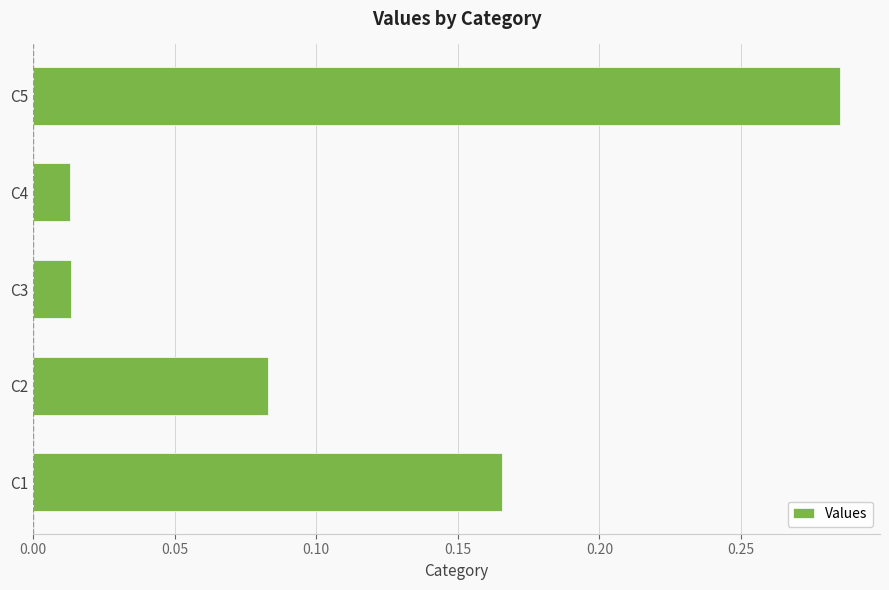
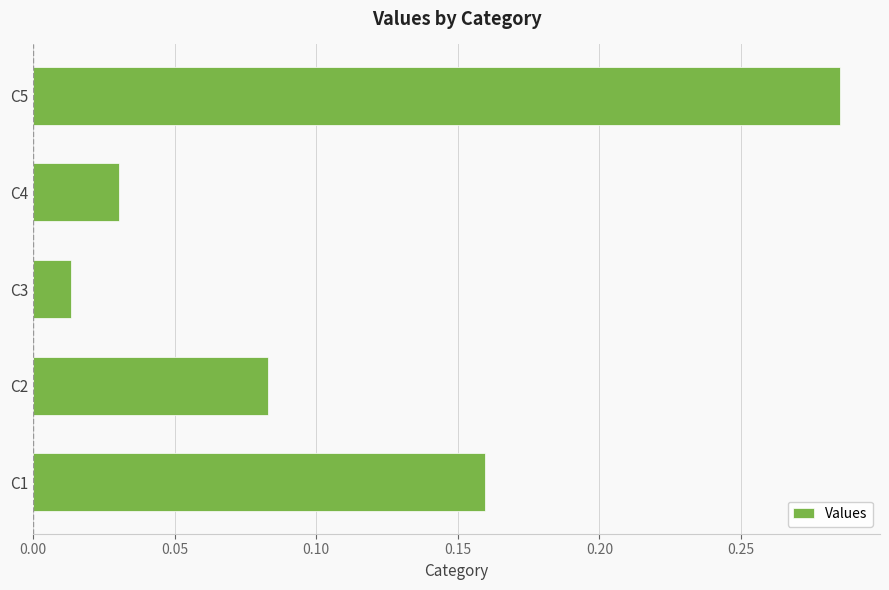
C4: 0.013 -> 0.030
C1: 0.166 -> 0.160
